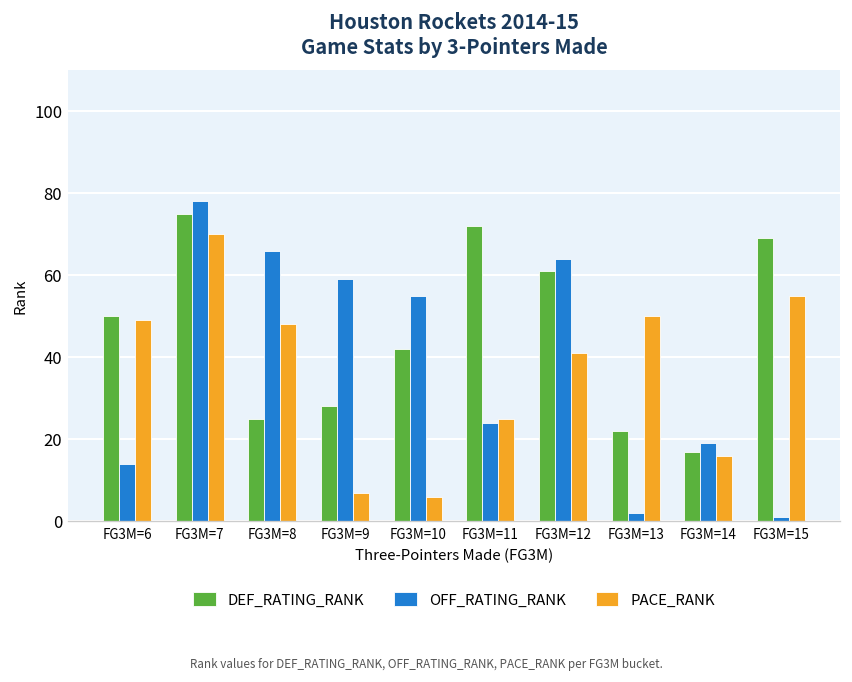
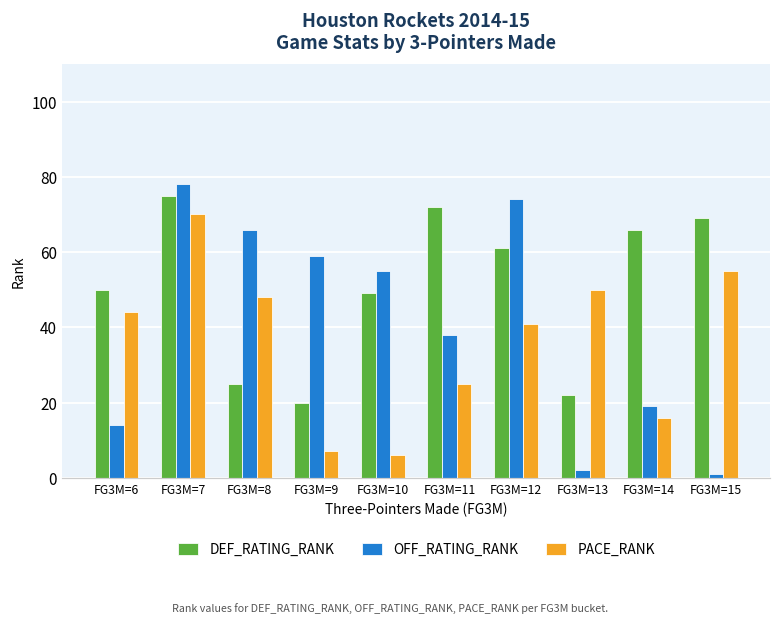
PACE_RANK, FG3M=6: 49 -> 44
DEF_RATING_RANK, FG3M=9: 28 -> 20
DEF_RATING_RANK, FG3M=10: 42 -> 49
OFF_RATING_RANK, FG3M=11: 24 -> 38
OFF_RATING_RANK, FG3M=12: 64 -> 74
DEF_RATING_RANK, FG3M=14: 17 -> 66
